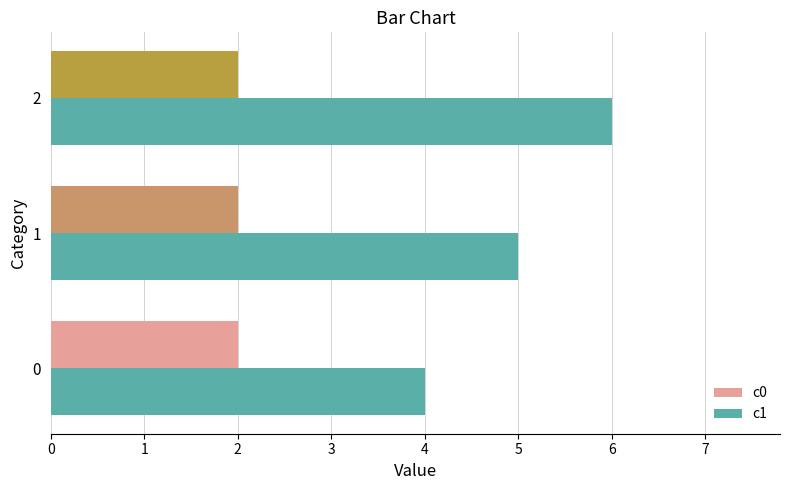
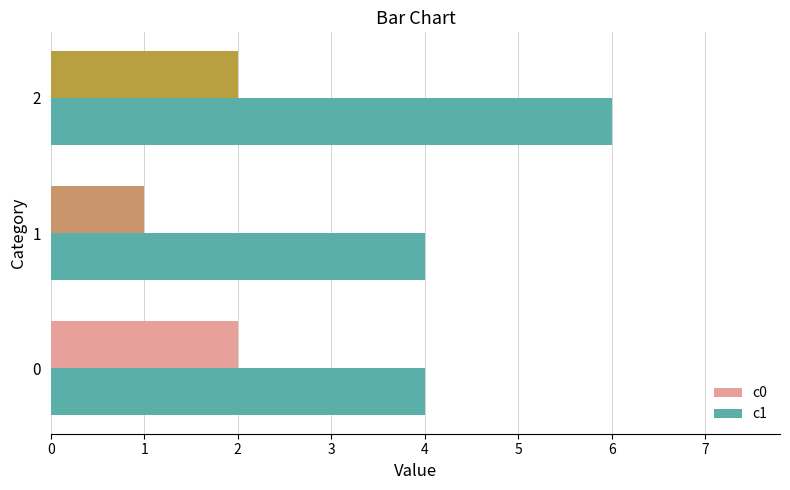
c0, 1: 2 -> 1
c1, 1: 5 -> 4
